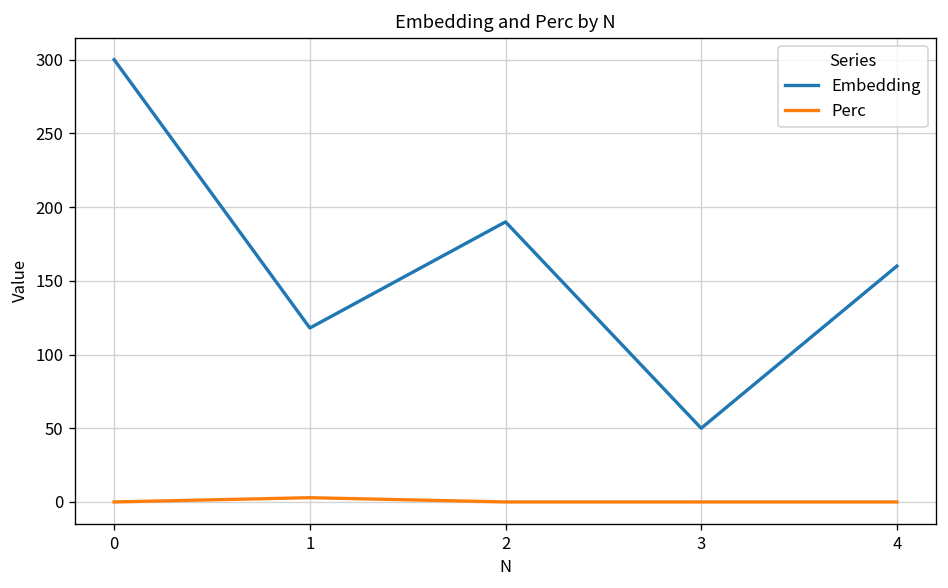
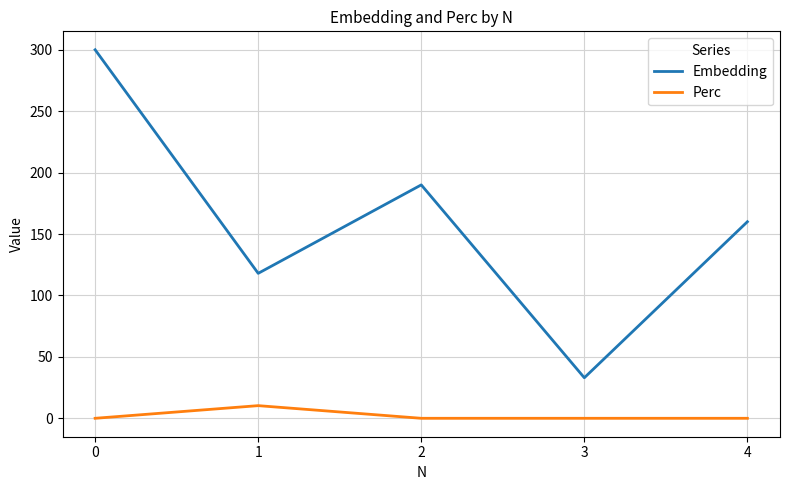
Perc, 1: 3 -> 10
Embedding, 3: 50 -> 33
